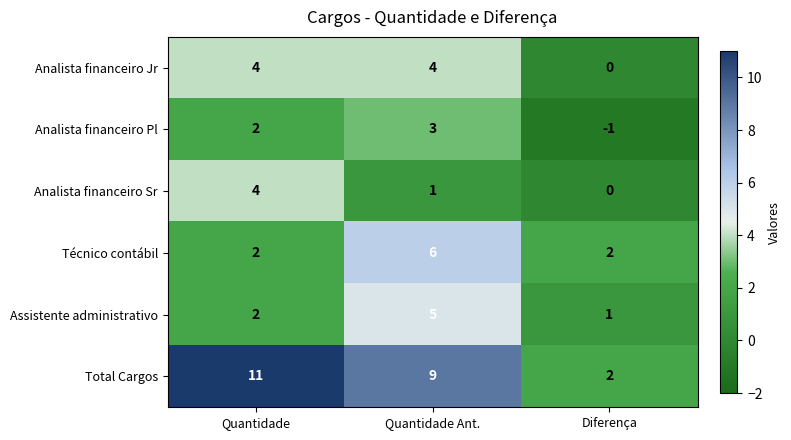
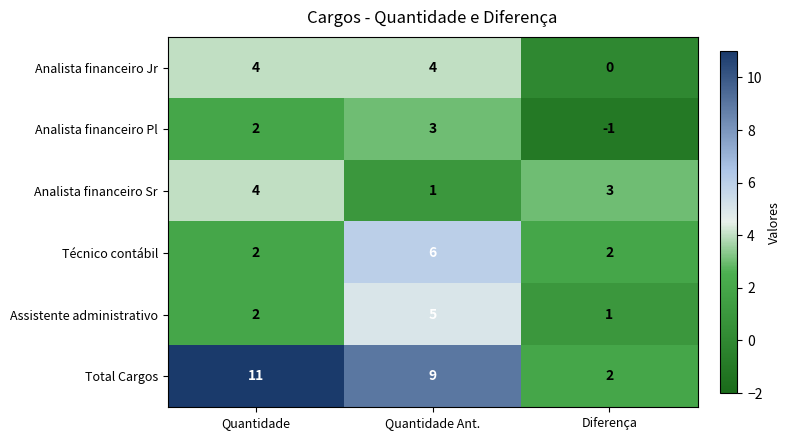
Analista financeiro Sr, Diferença: 0 -> 3
